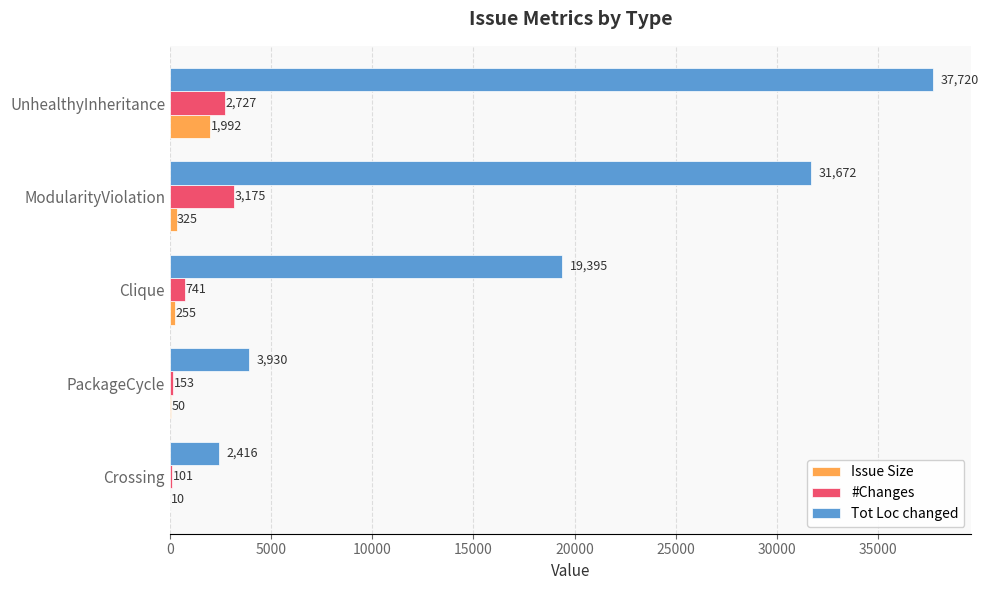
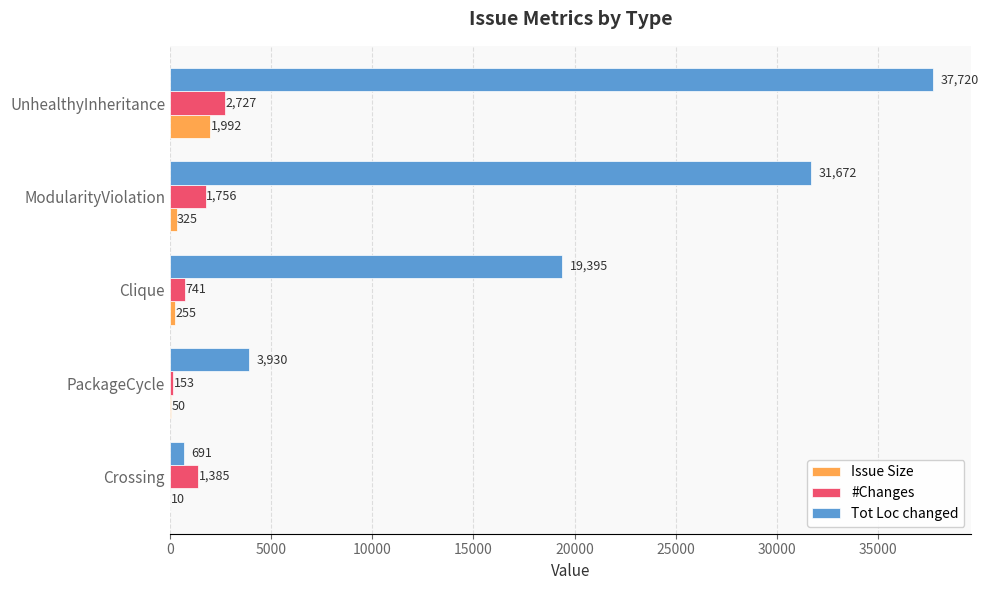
#Changes, ModularityViolation: 3,175 -> 1,756
Tot Loc changed, Crossing: 2,416 -> 691
#Changes, Crossing: 101 -> 1,385
